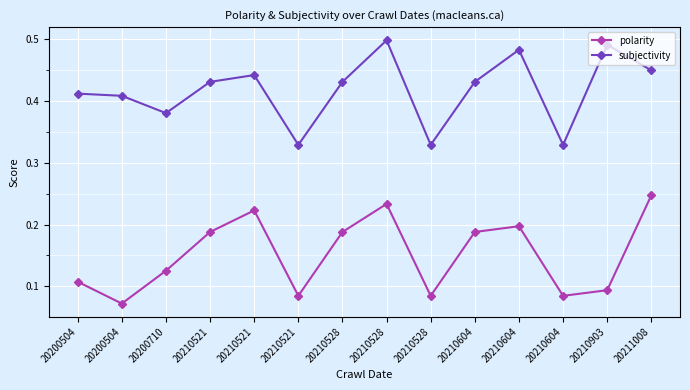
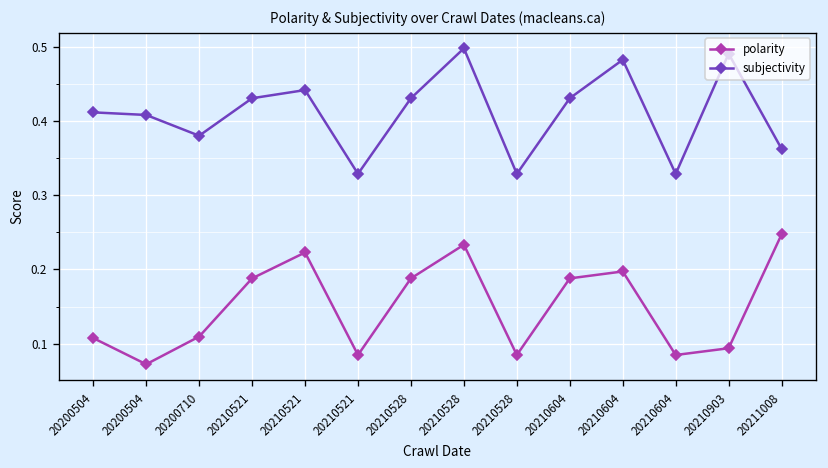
polarity, 20200710: 0.13 -> 0.11
subjectivity, 20211008: 0.45 -> 0.36
